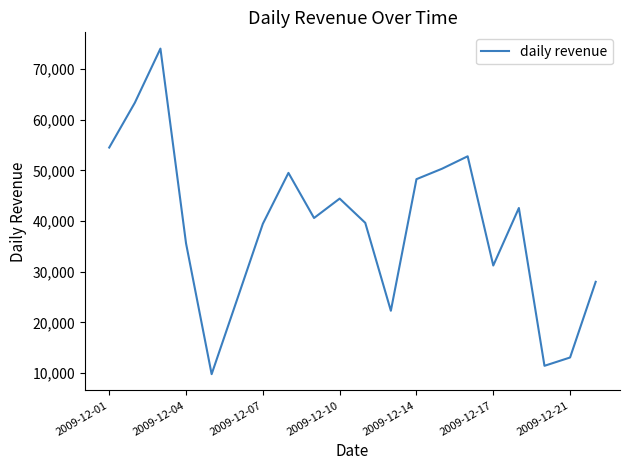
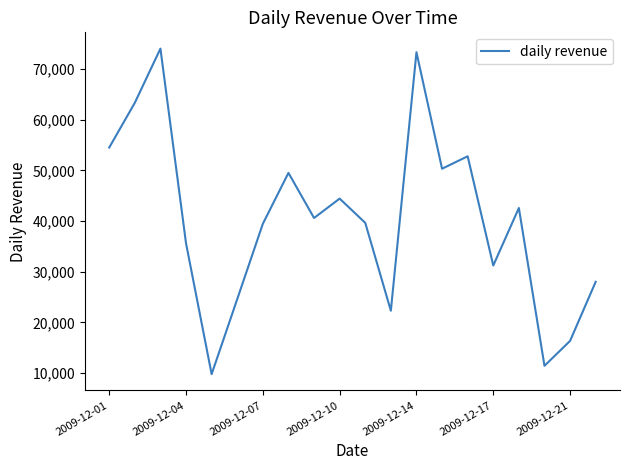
2009-12-14: 48,000 -> 73,000
2009-12-21: 13,000 -> 16,000
